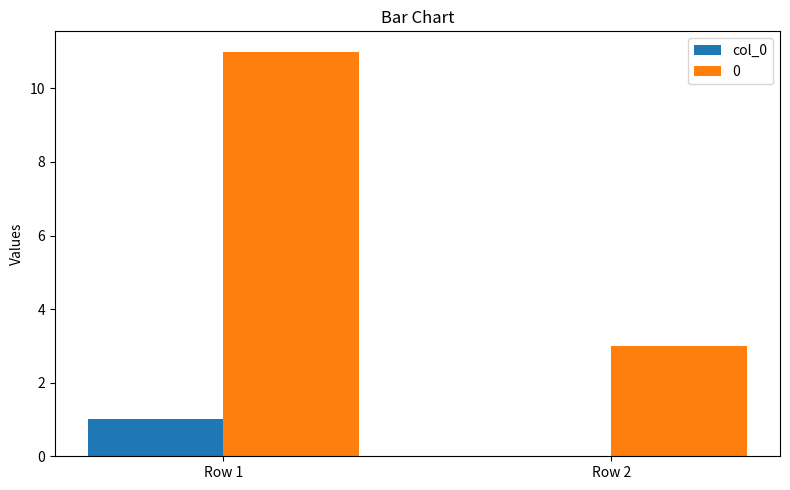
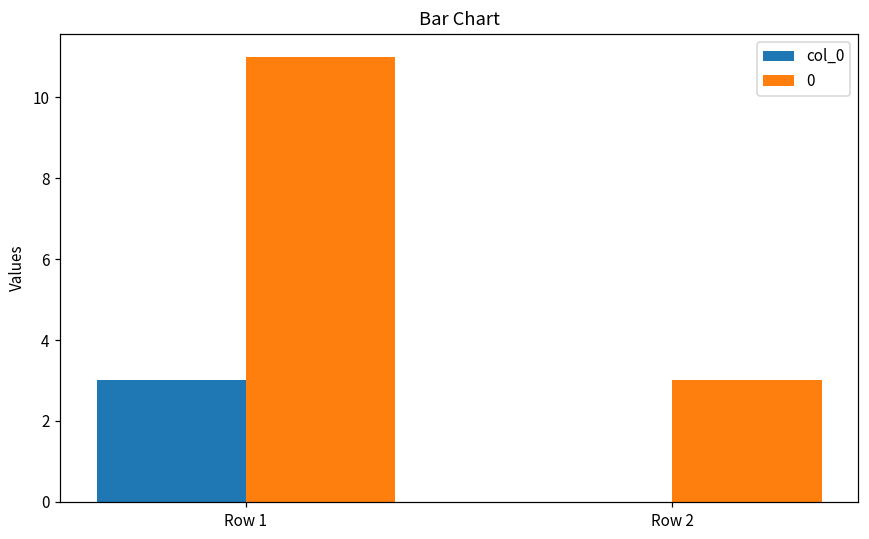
col_0, Row 1: 1 -> 3
